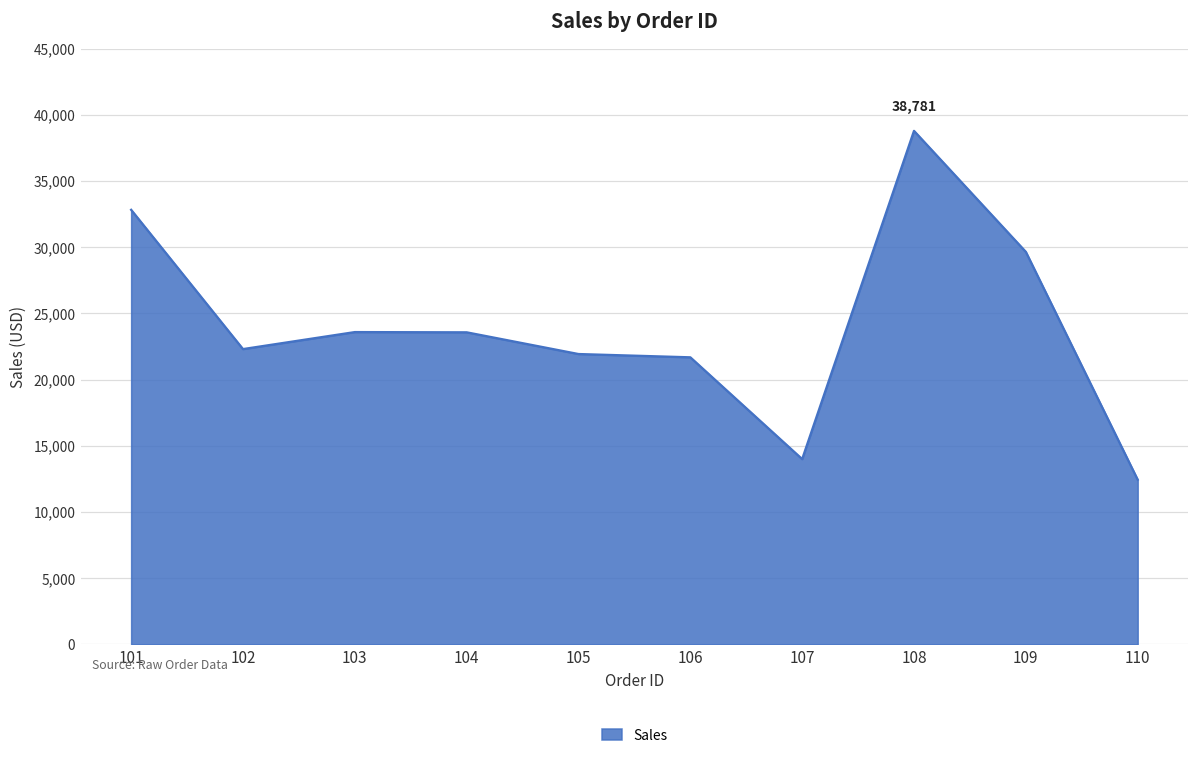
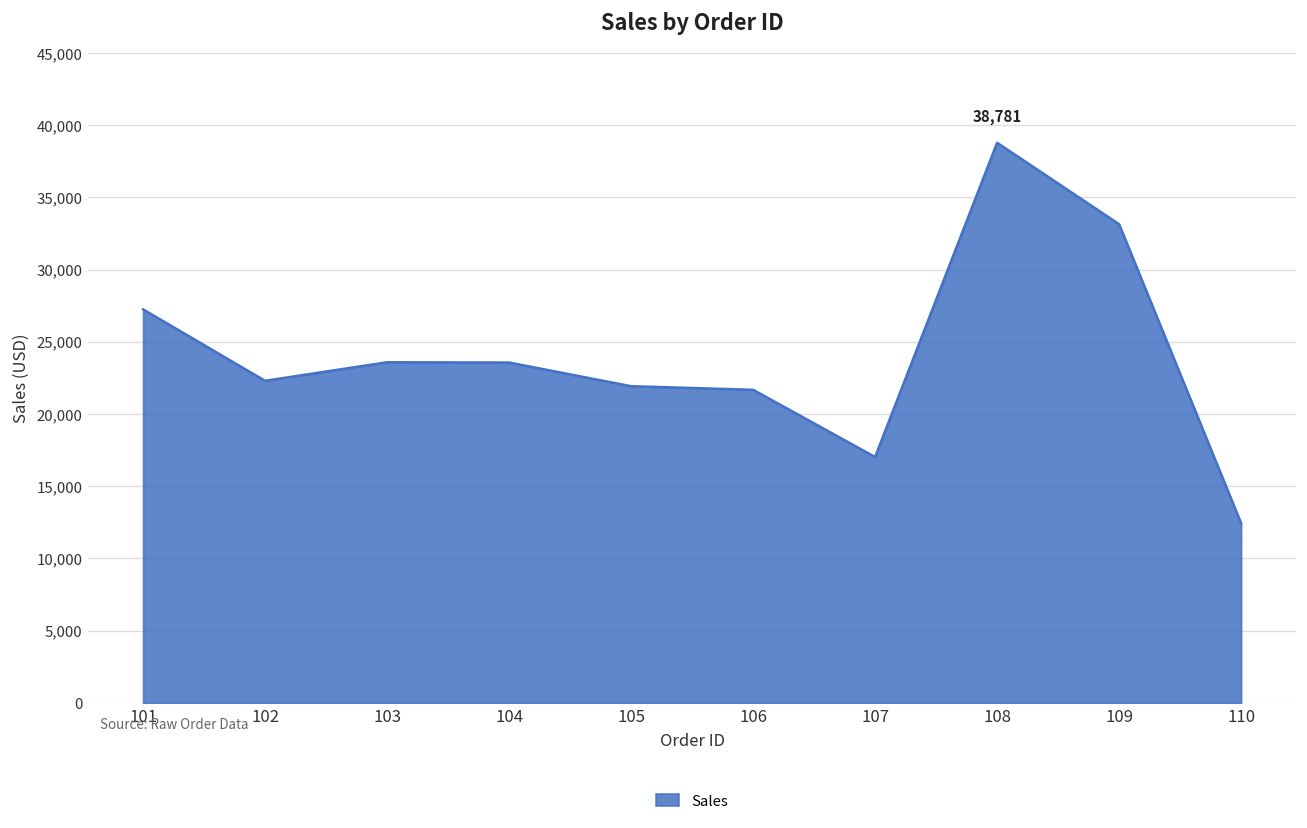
101: 32,800 -> 27,200
107: 14,000 -> 17,000
109: 29,600 -> 33,100
